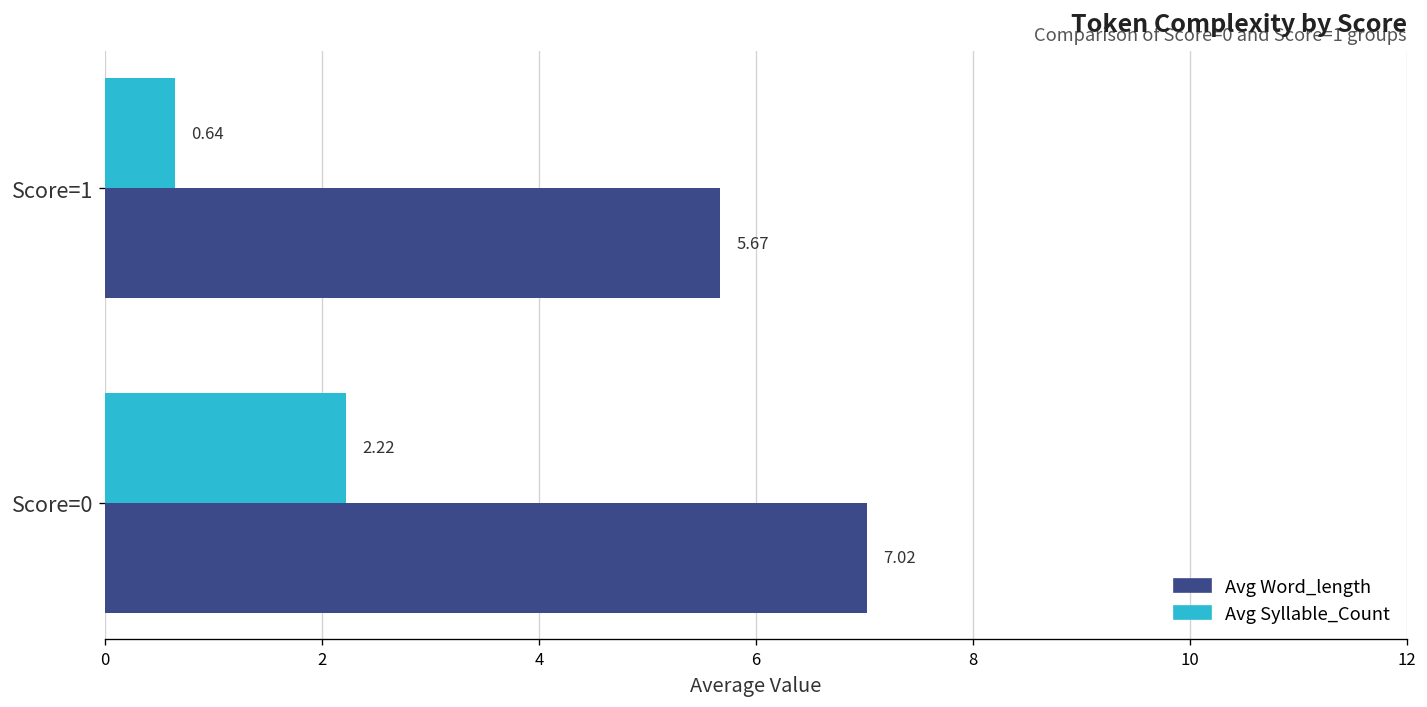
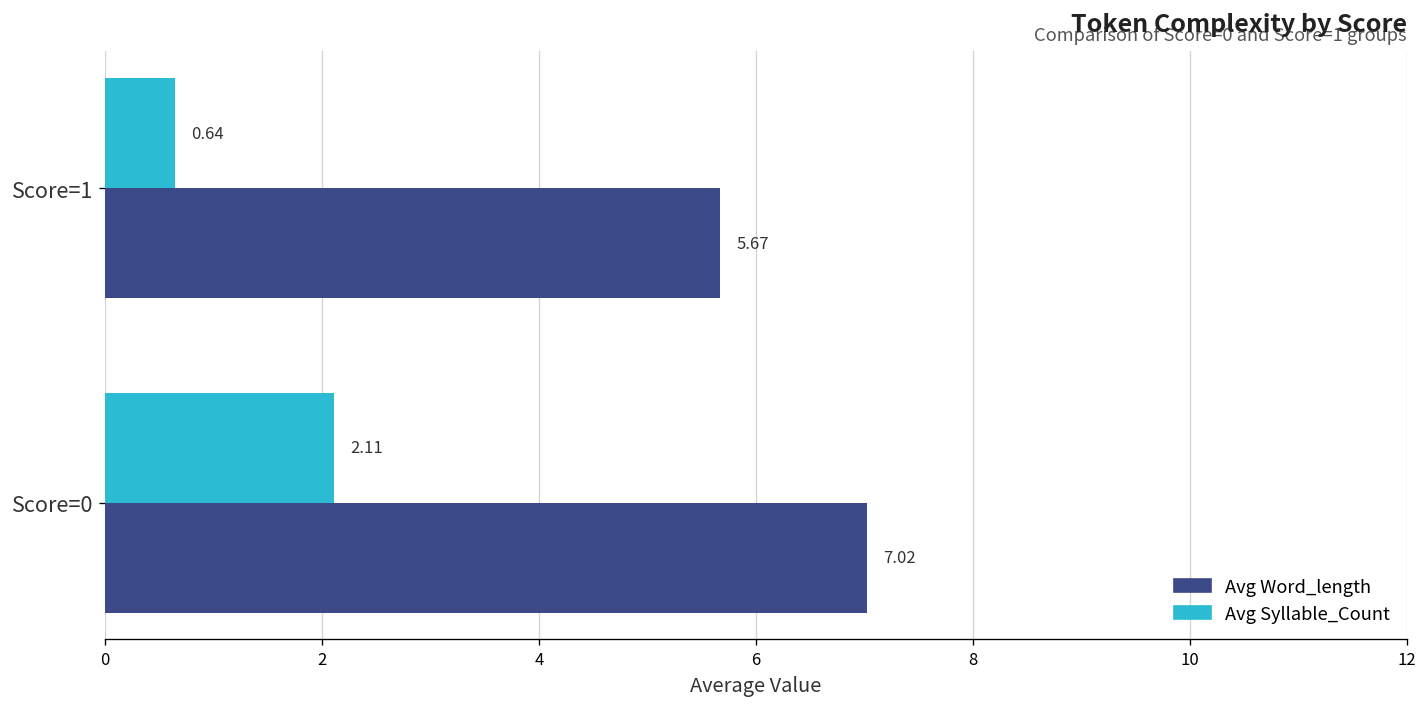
Avg Syllable_Count, Score=0: 2.22 -> 2.11
